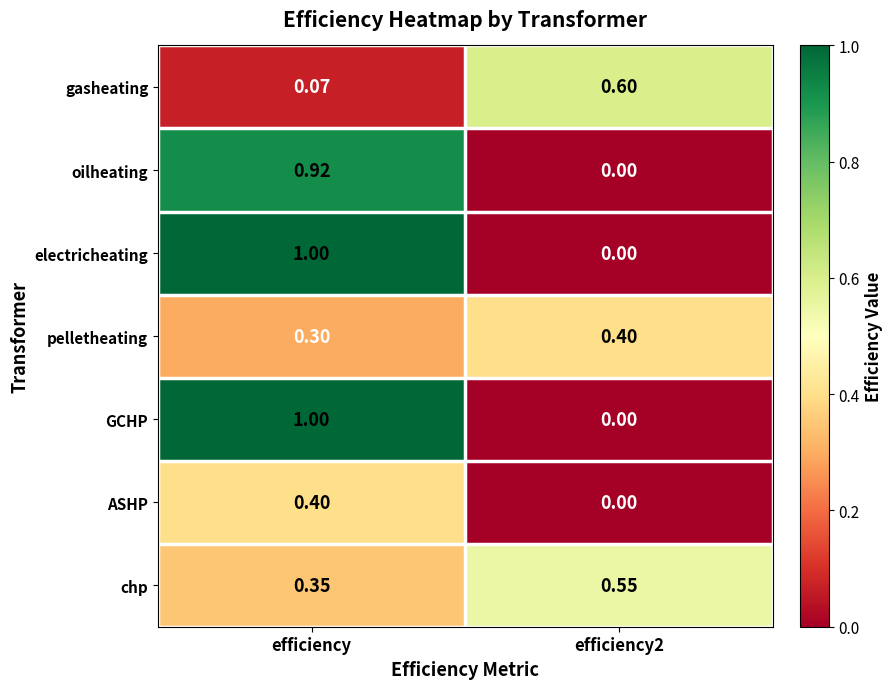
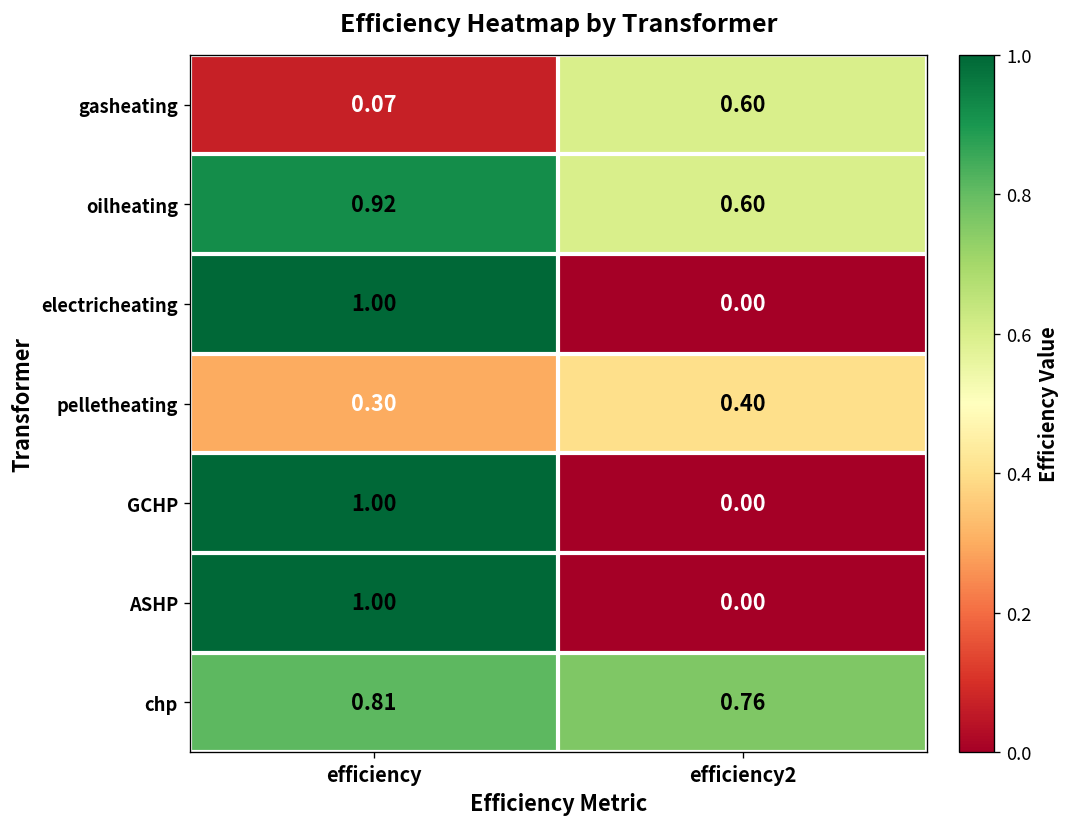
oilheating, efficiency2: 0.00 -> 0.60
ASHP, efficiency: 0.40 -> 1.00
chp, efficiency: 0.35 -> 0.81
chp, efficiency2: 0.55 -> 0.76
